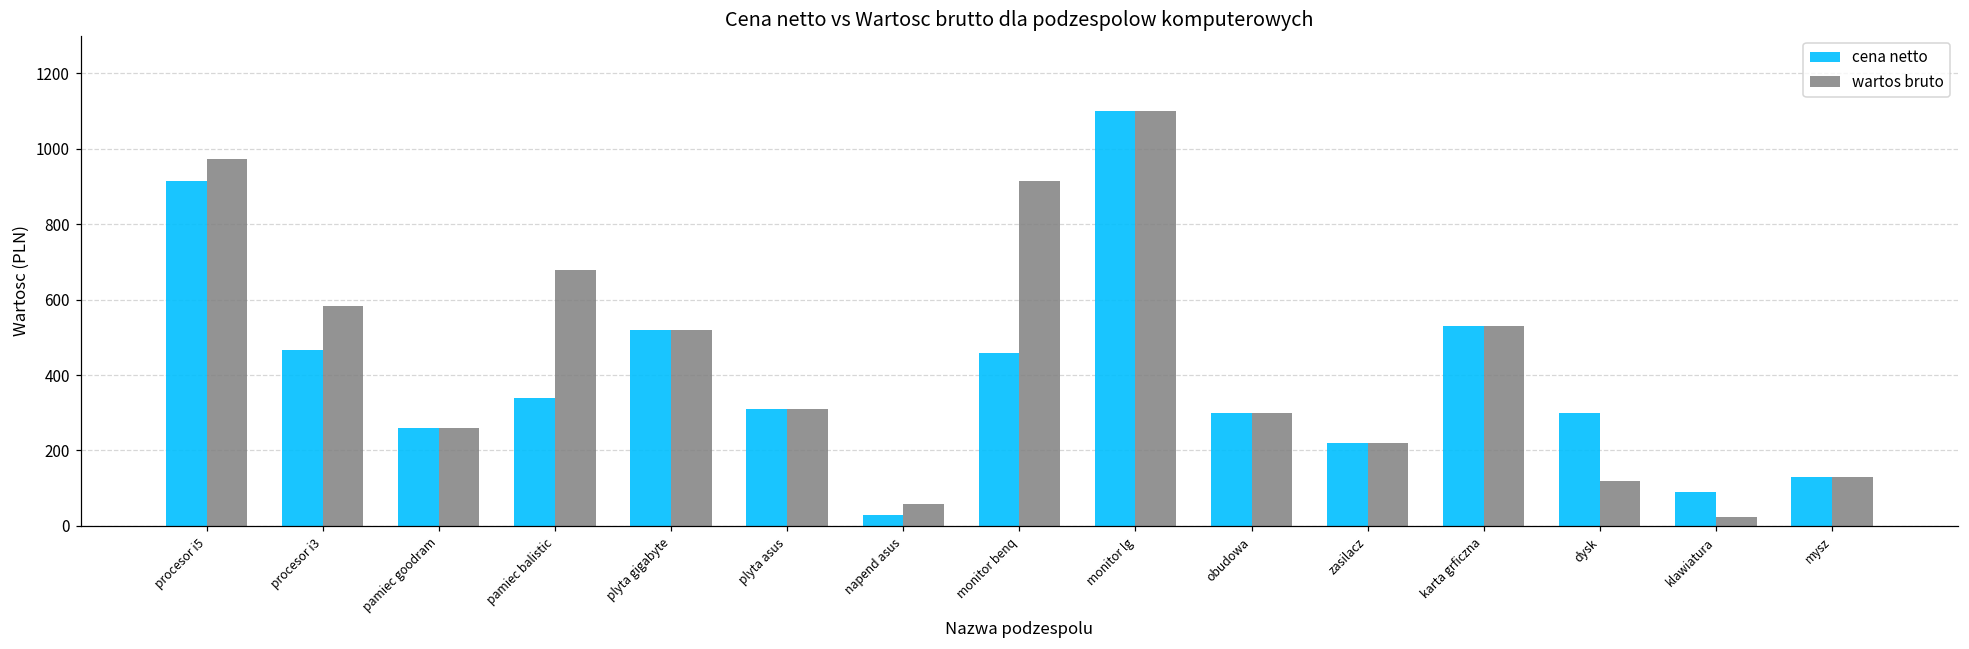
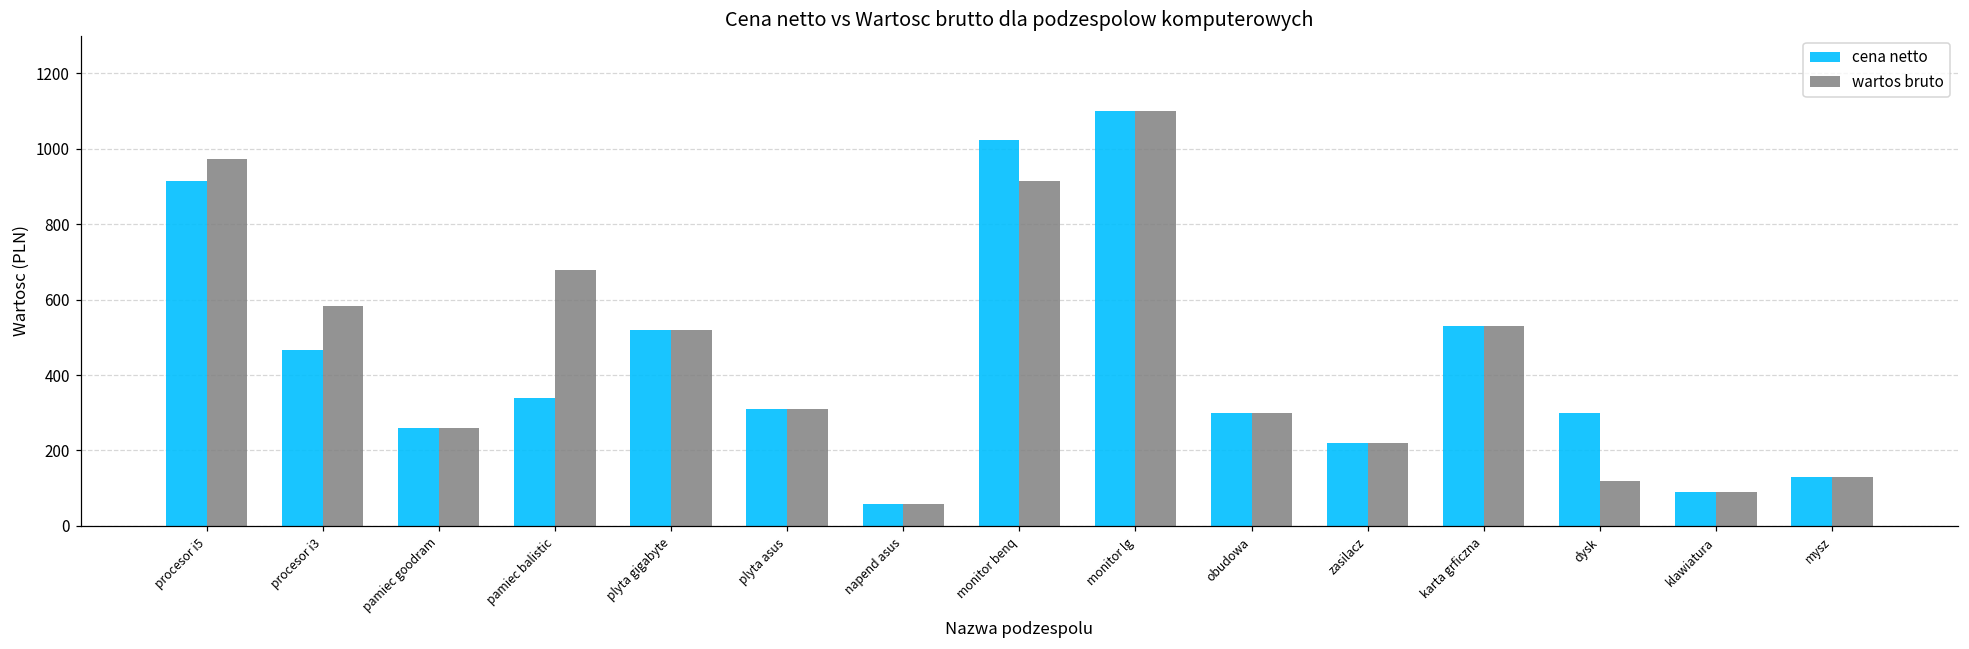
cena netto, napend asus: 30 -> 60
cena netto, monitor benq: 460 -> 1020
wartos bruto, klawiatura: 20 -> 90
